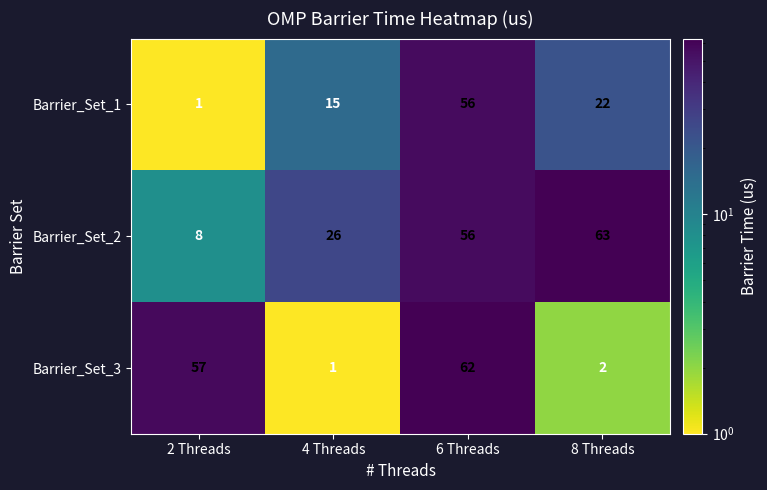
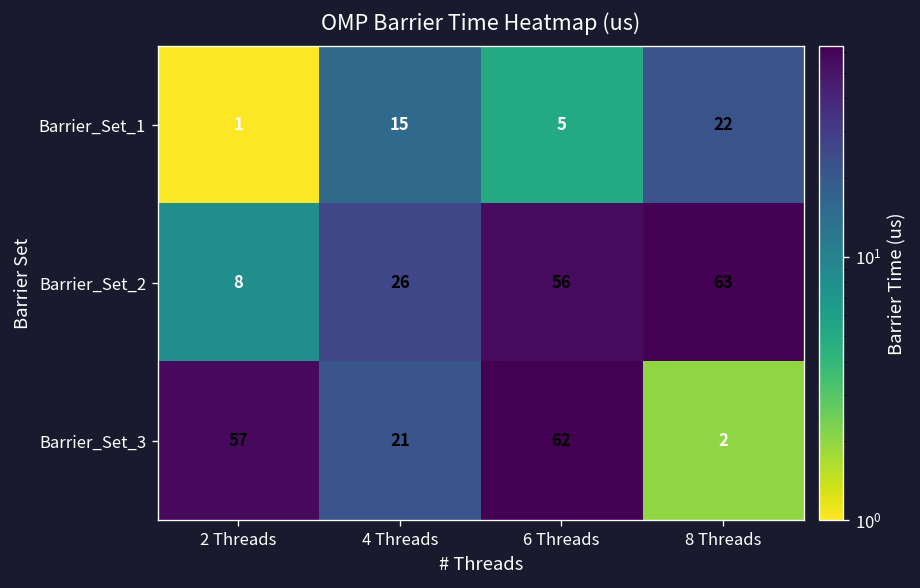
Barrier_Set_1, 6 Threads: 56 -> 5
Barrier_Set_3, 4 Threads: 1 -> 21
